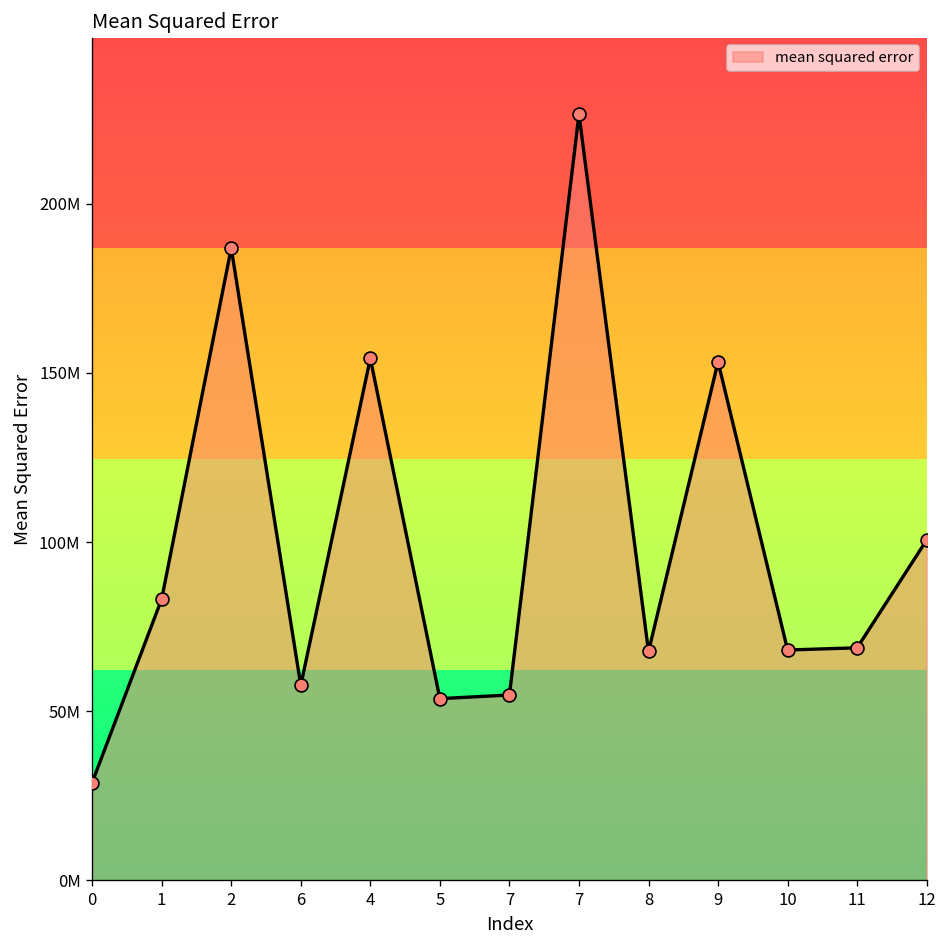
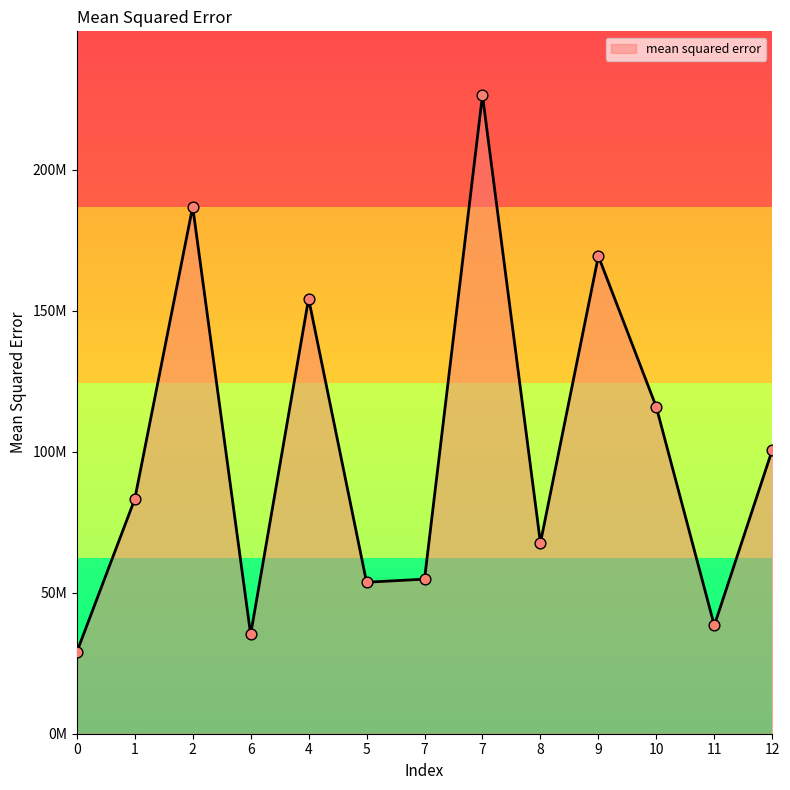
6: 58000000 -> 35000000
9: 153000000 -> 169000000
10: 68000000 -> 116000000
11: 69000000 -> 38000000
